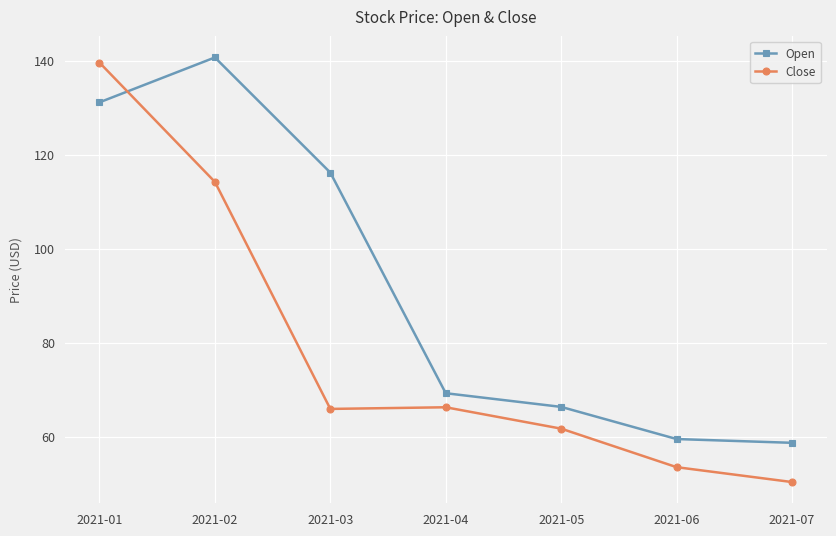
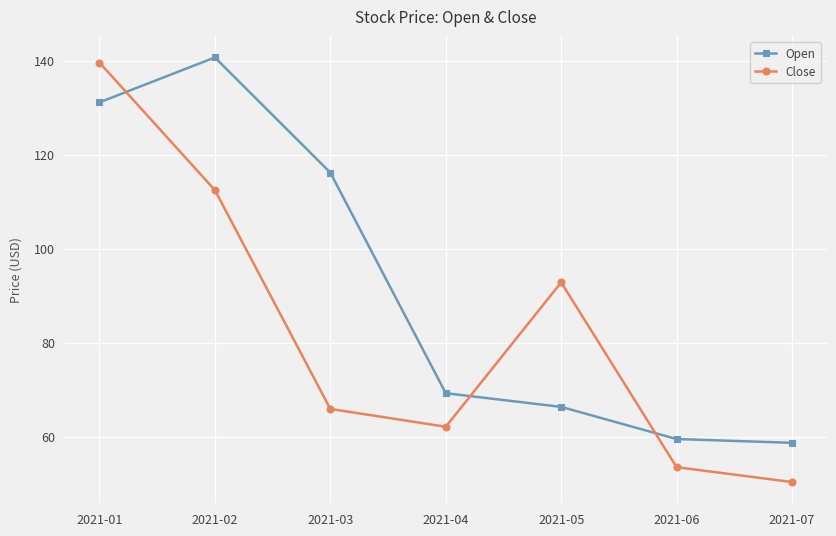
Close, 2021-02: 114 -> 112
Close, 2021-04: 66 -> 62
Close, 2021-05: 62 -> 93
